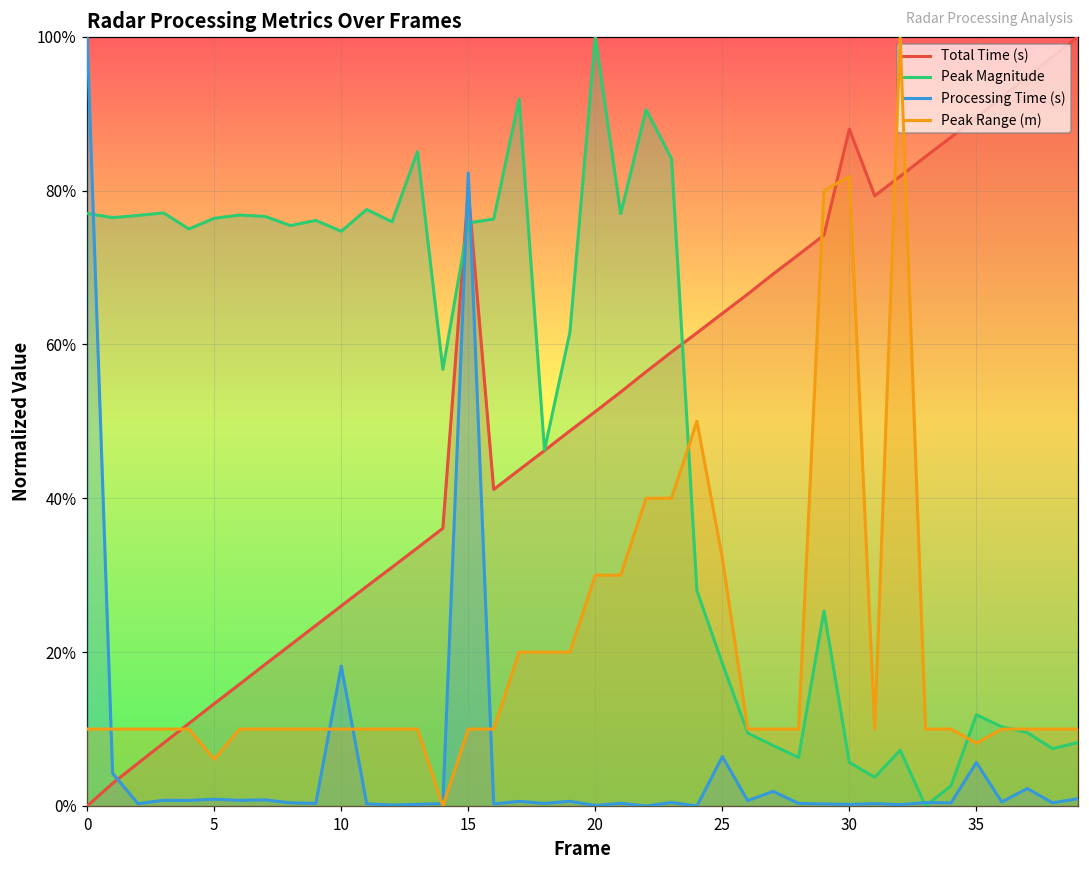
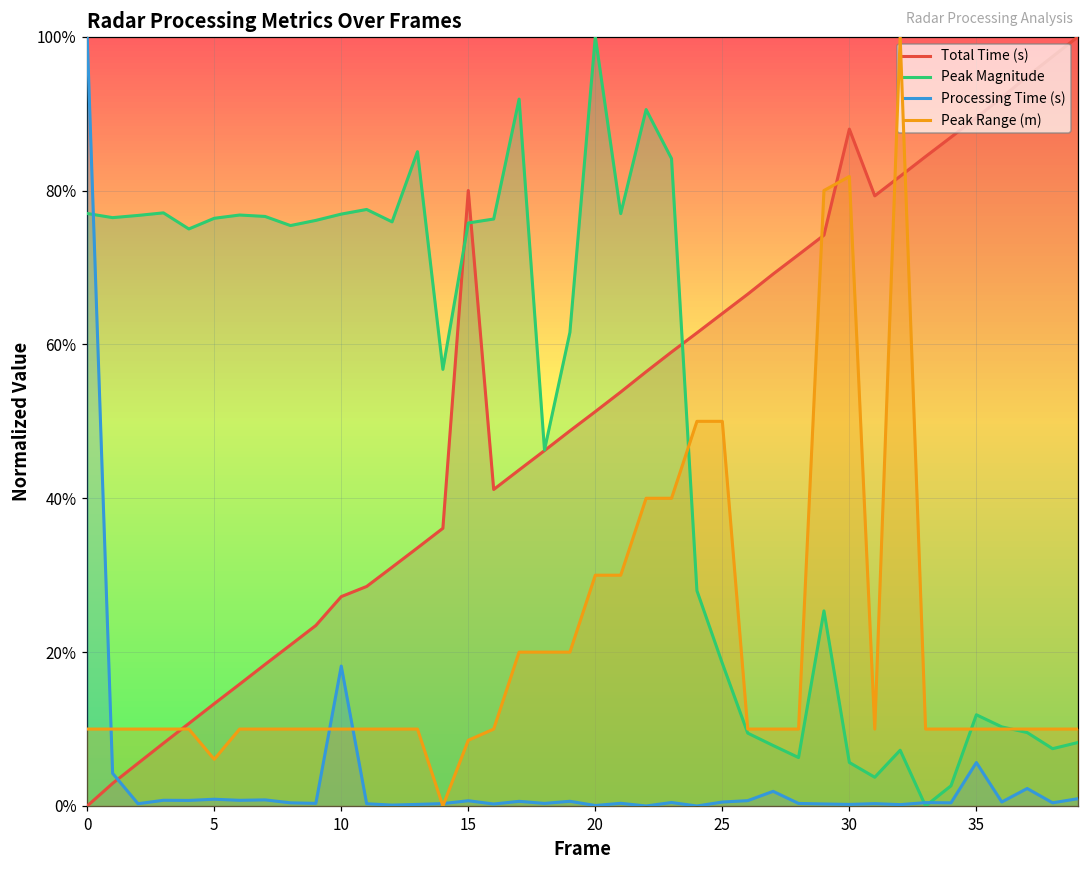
Total Time (s), 10: 26% -> 27%
Peak Magnitude, 10: 75% -> 77%
Processing Time (s), 15: 82% -> 1%
Peak Range (m), 15: 10% -> 9%
Processing Time (s), 25: 6% -> 1%
Peak Range (m), 25: 32% -> 50%
Peak Range (m), 35: 8% -> 10%
